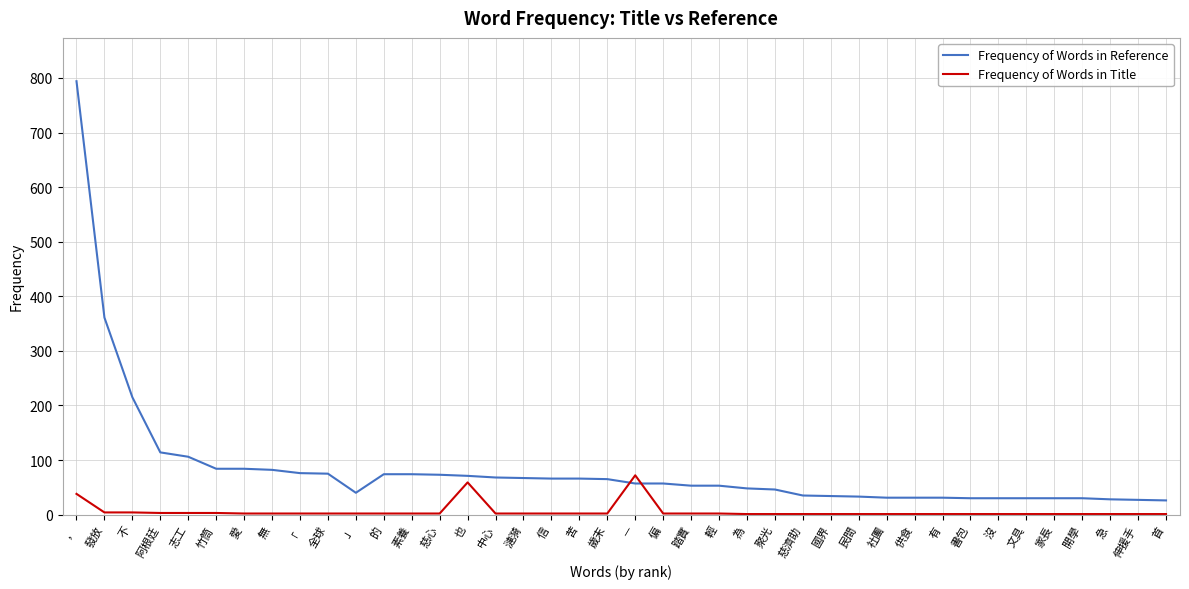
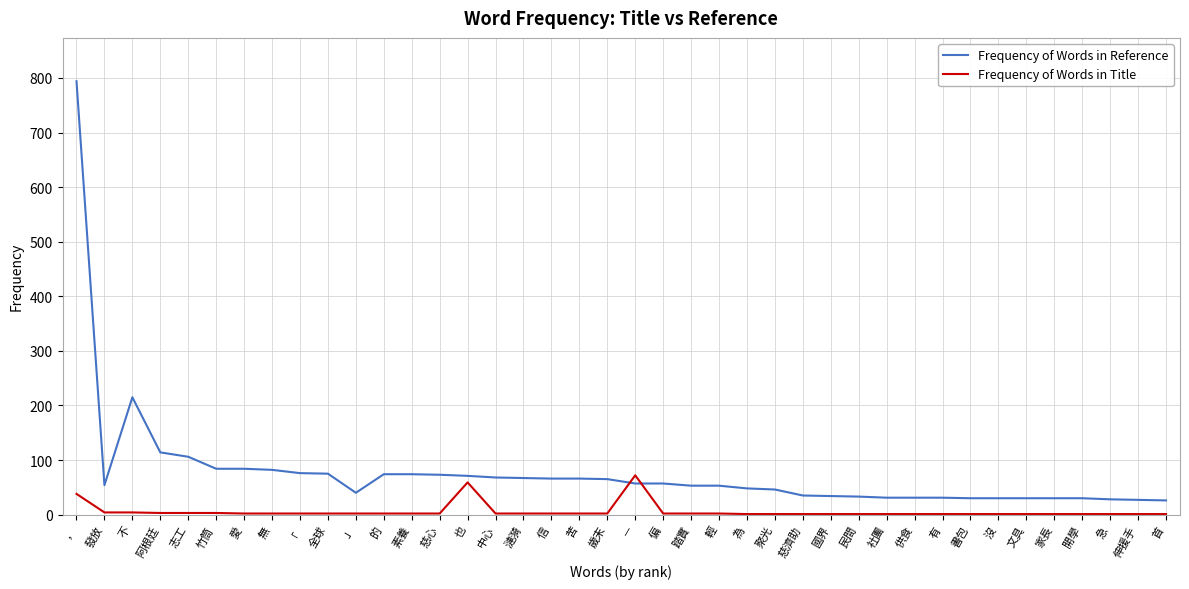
Frequency of Words in Reference, 發放: 360 -> 50
